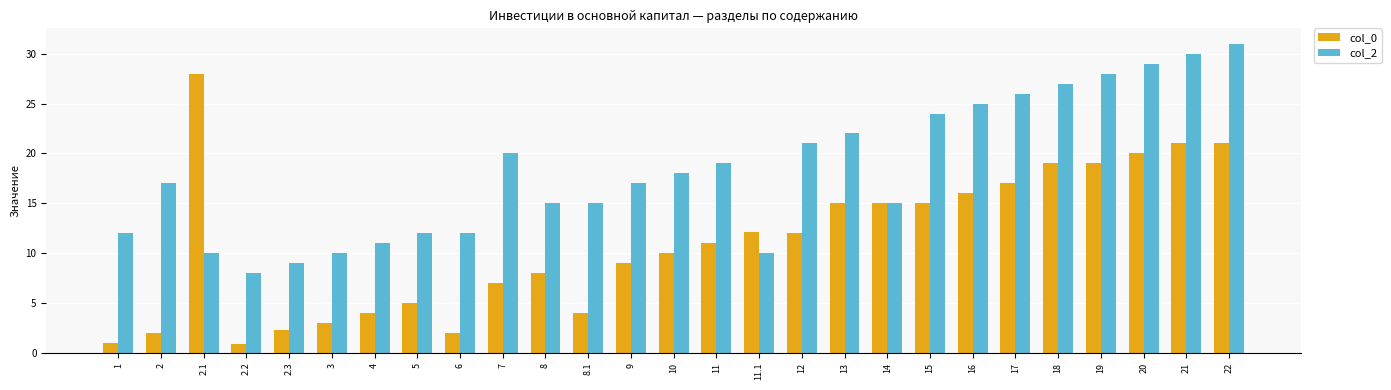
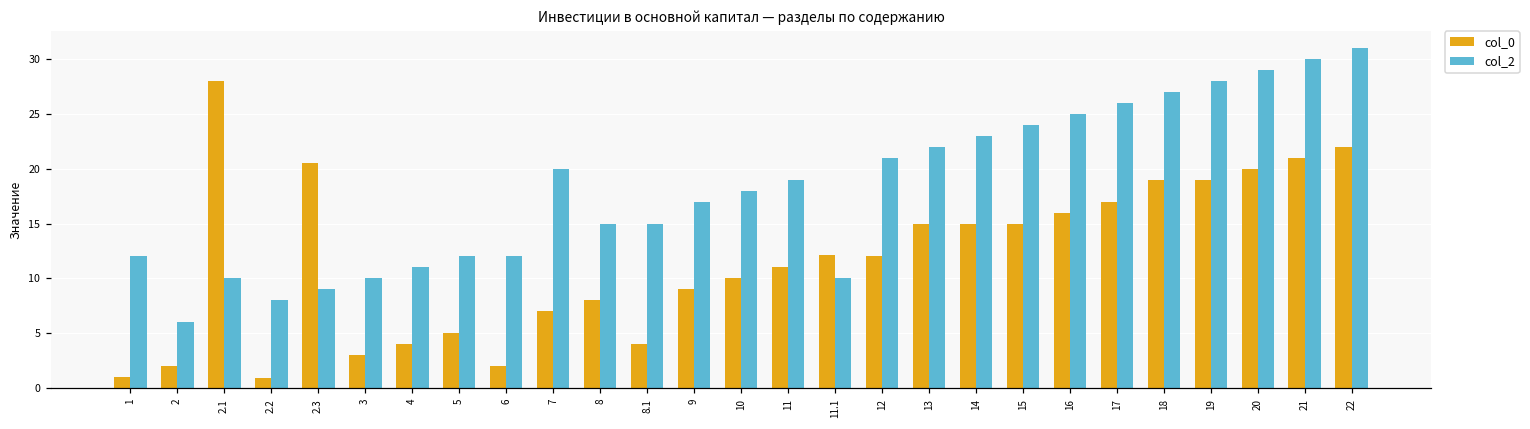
col_2, 2: 17 -> 6
col_0, 2.3: 2 -> 21
col_2, 14: 15 -> 23
col_0, 22: 21 -> 22
